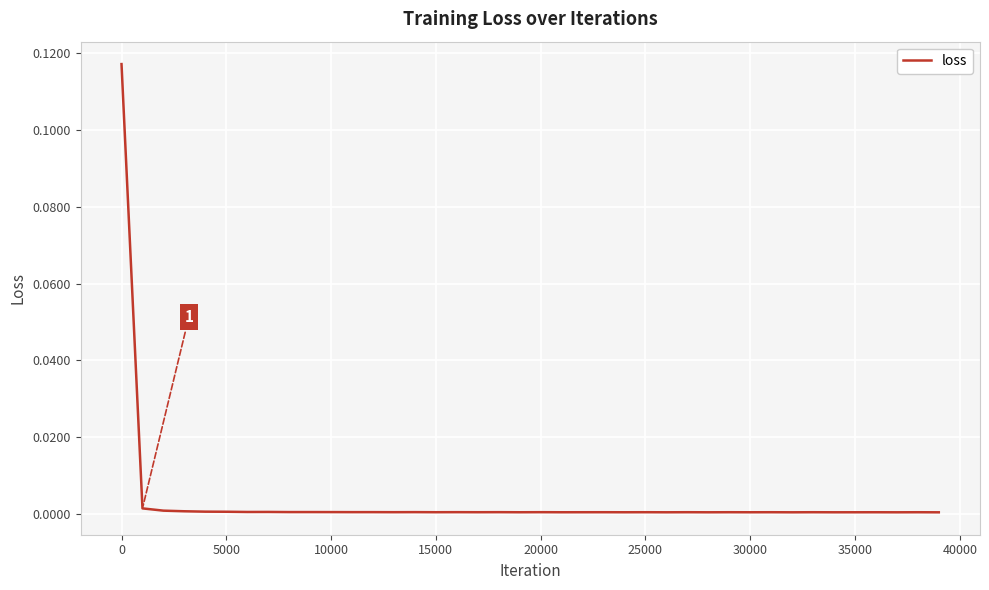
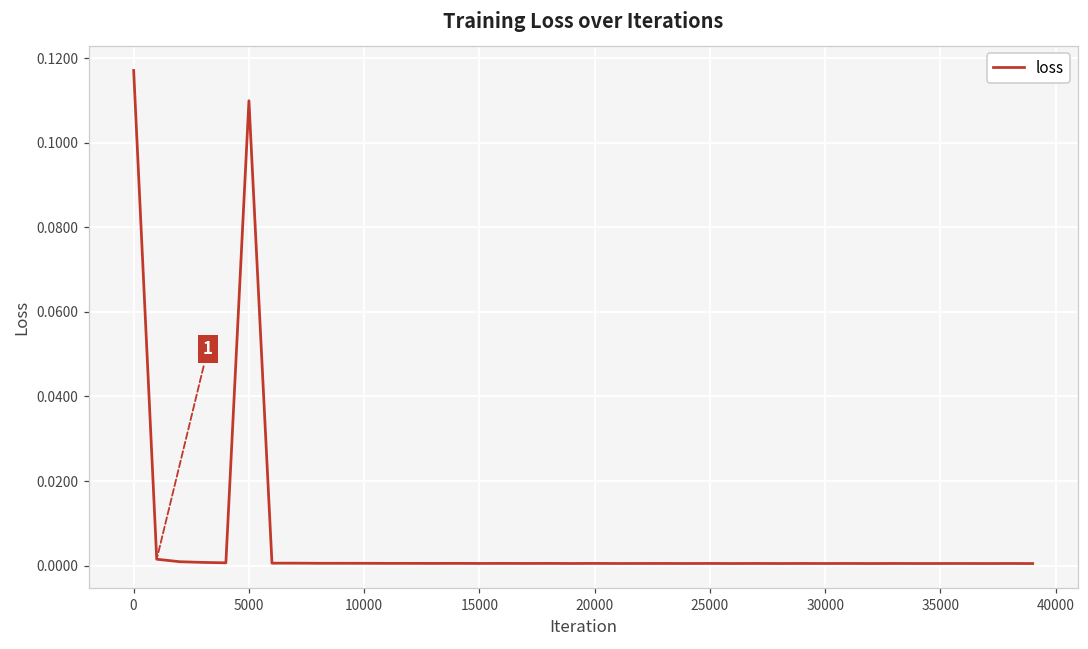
5000: 0.001 -> 0.110
